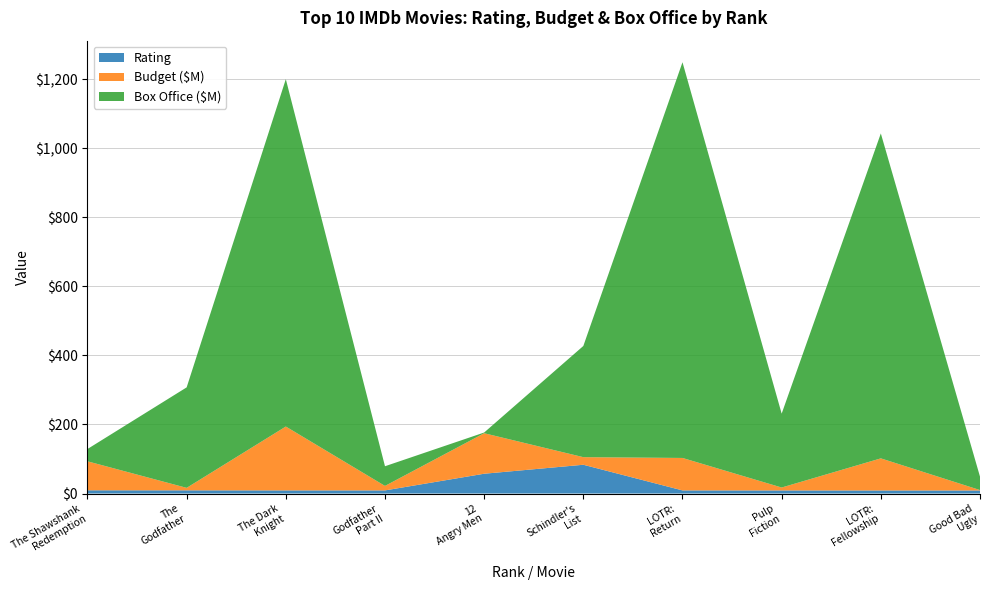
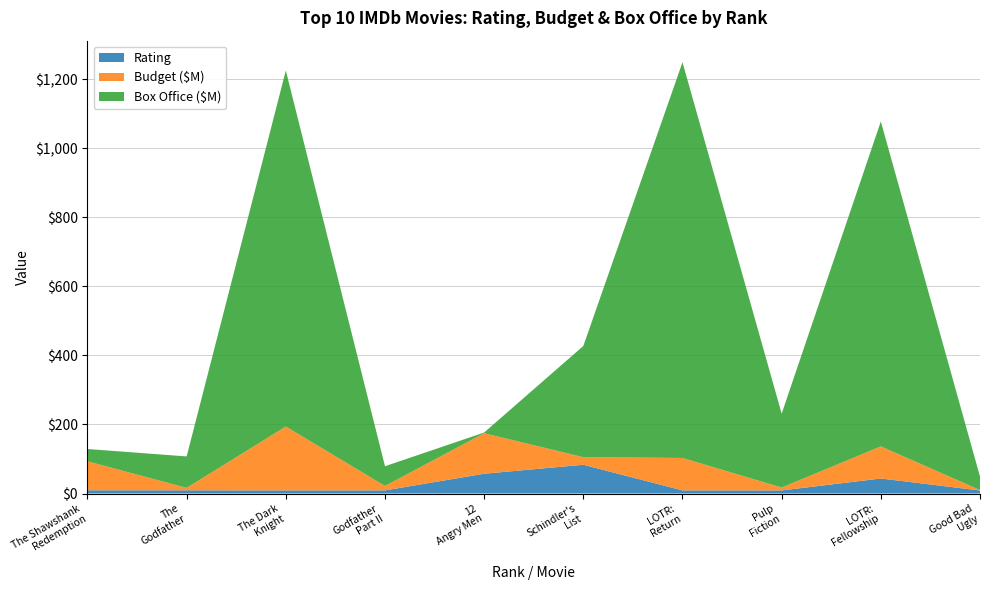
Box Office ($M), The Godfather: $290 -> $90
Box Office ($M), The Dark Knight: $1,010 -> $1,030
Rating, LOTR: Fellowship: $10 -> $40
